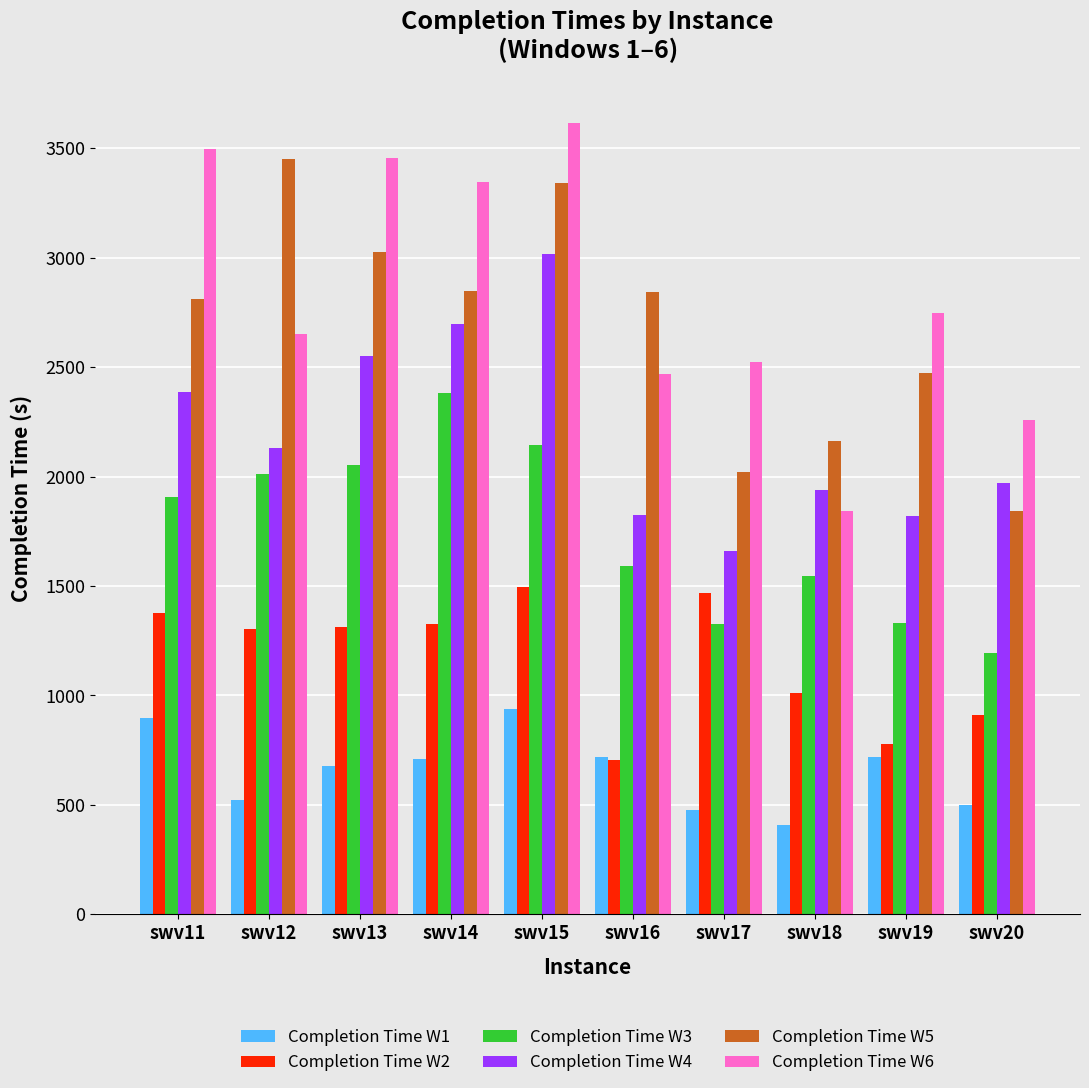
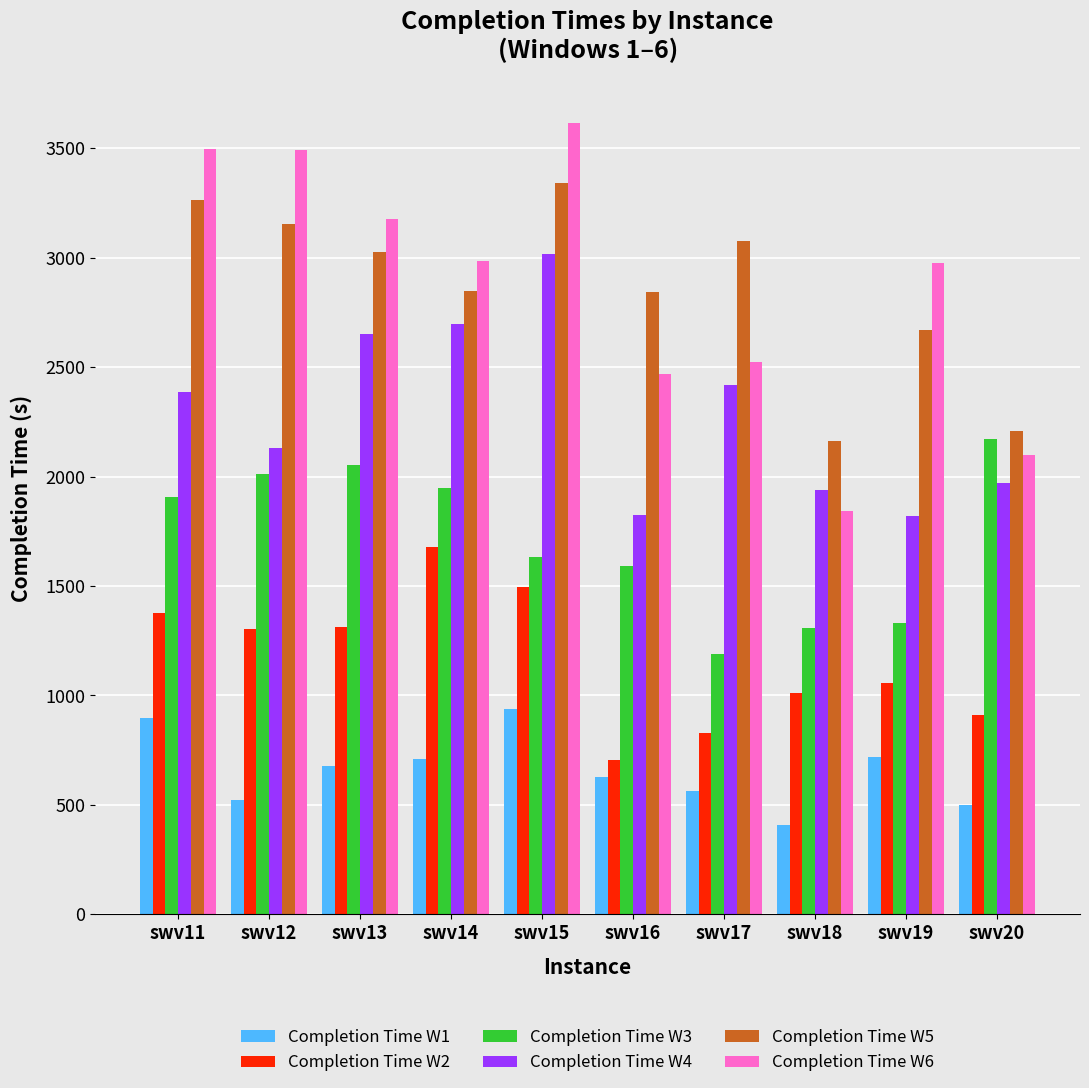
Completion Time W5, swv11: 2810 -> 3270
Completion Time W5, swv12: 3450 -> 3150
Completion Time W6, swv12: 2650 -> 3490
Completion Time W4, swv13: 2550 -> 2650
Completion Time W6, swv13: 3460 -> 3180
Completion Time W2, swv14: 1330 -> 1680
Completion Time W3, swv14: 2380 -> 1950
Completion Time W6, swv14: 3350 -> 2990
Completion Time W3, swv15: 2150 -> 1630
Completion Time W1, swv16: 720 -> 630
Completion Time W1, swv17: 480 -> 570
Completion Time W2, swv17: 1470 -> 830
Completion Time W3, swv17: 1330 -> 1190
Completion Time W4, swv17: 1660 -> 2420
Completion Time W5, swv17: 2020 -> 3080
Completion Time W3, swv18: 1550 -> 1310
Completion Time W2, swv19: 780 -> 1060
Completion Time W5, swv19: 2470 -> 2670
Completion Time W6, swv19: 2750 -> 2980
Completion Time W3, swv20: 1190 -> 2170
Completion Time W5, swv20: 1840 -> 2210
Completion Time W6, swv20: 2260 -> 2100
